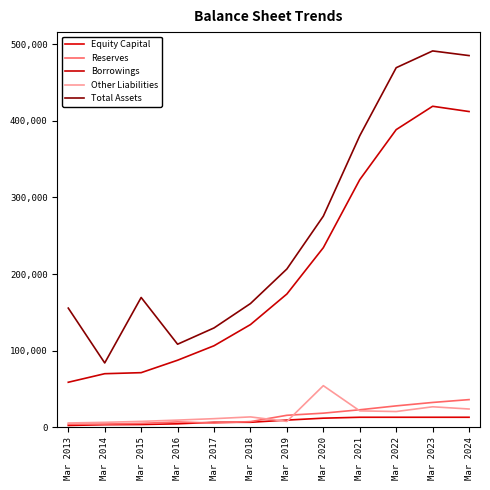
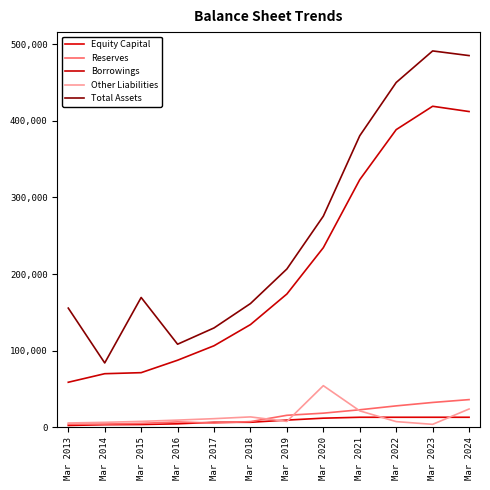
Other Liabilities, Mar 2022: 20,000 -> 10,000
Total Assets, Mar 2022: 470,000 -> 450,000
Other Liabilities, Mar 2023: 30,000 -> 0
